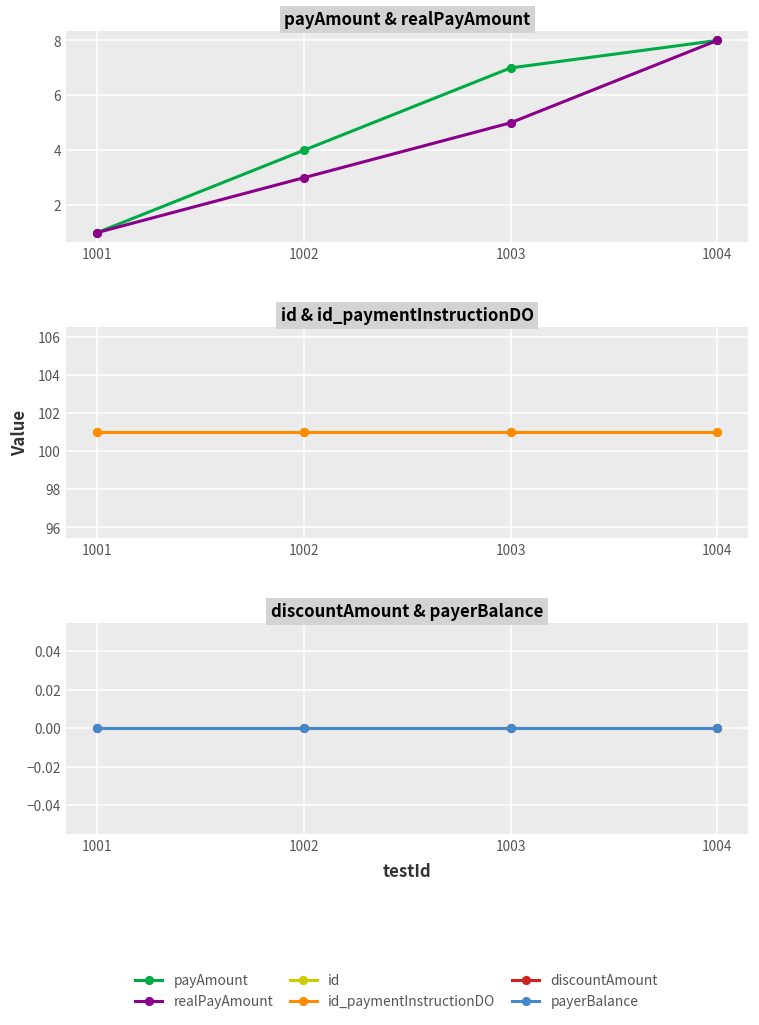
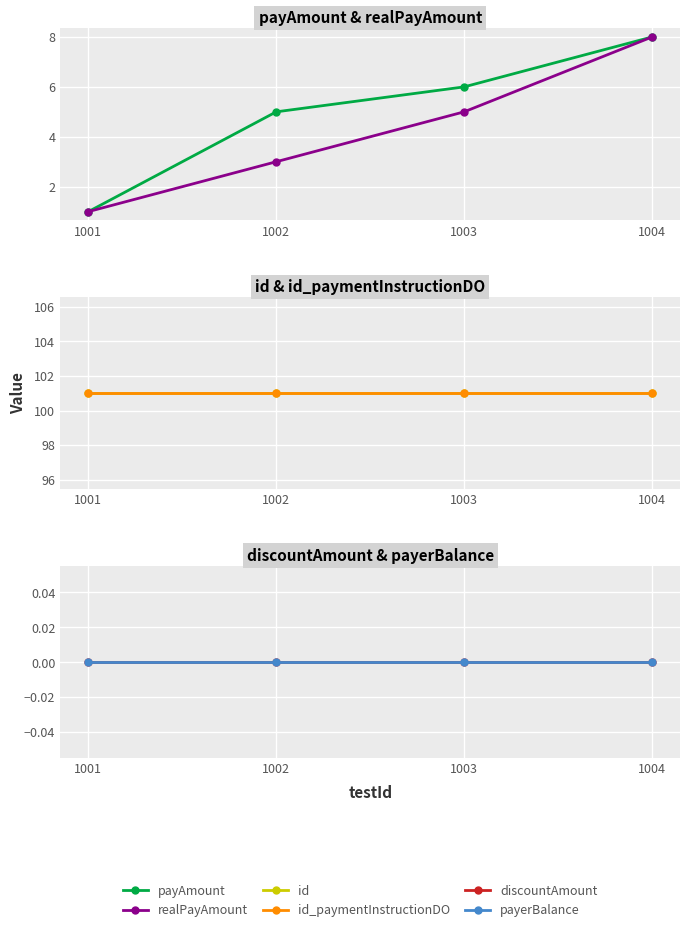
payAmount & realPayAmount, payAmount, 1002: 4 -> 5
payAmount & realPayAmount, payAmount, 1003: 7 -> 6
